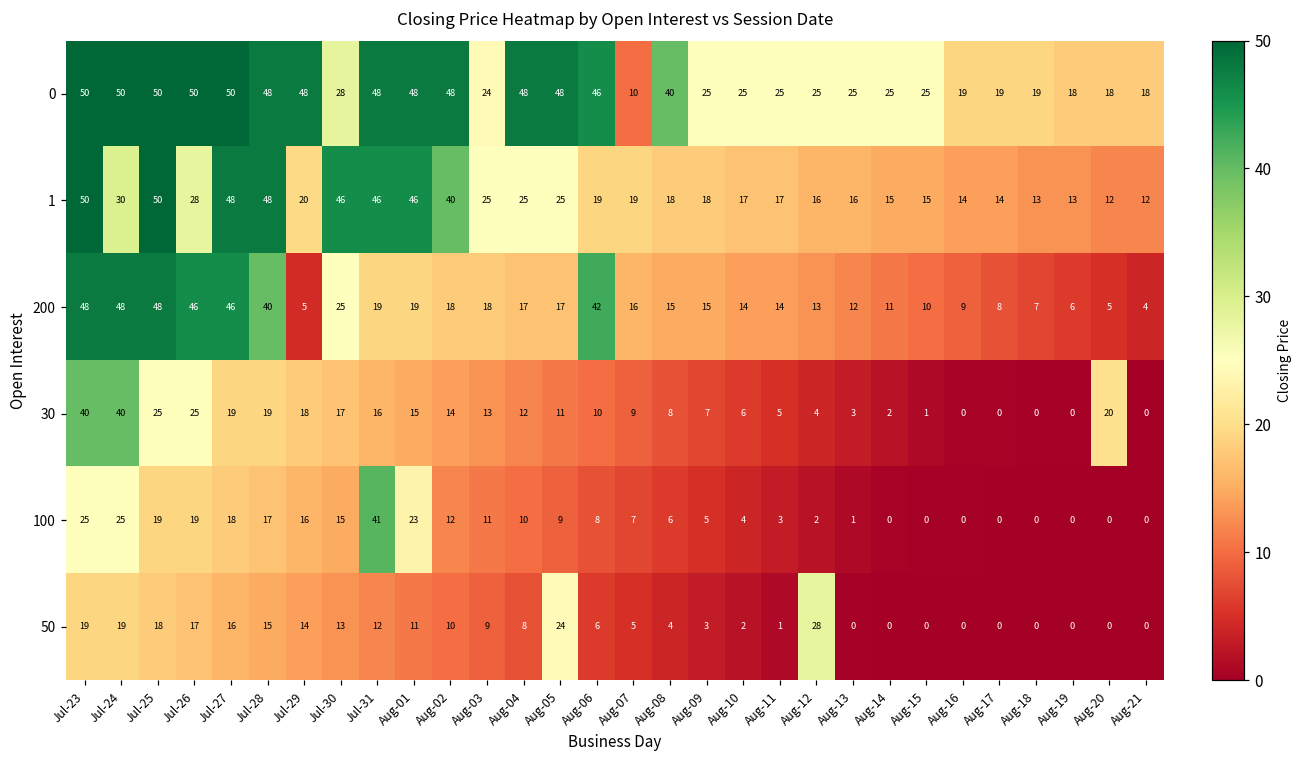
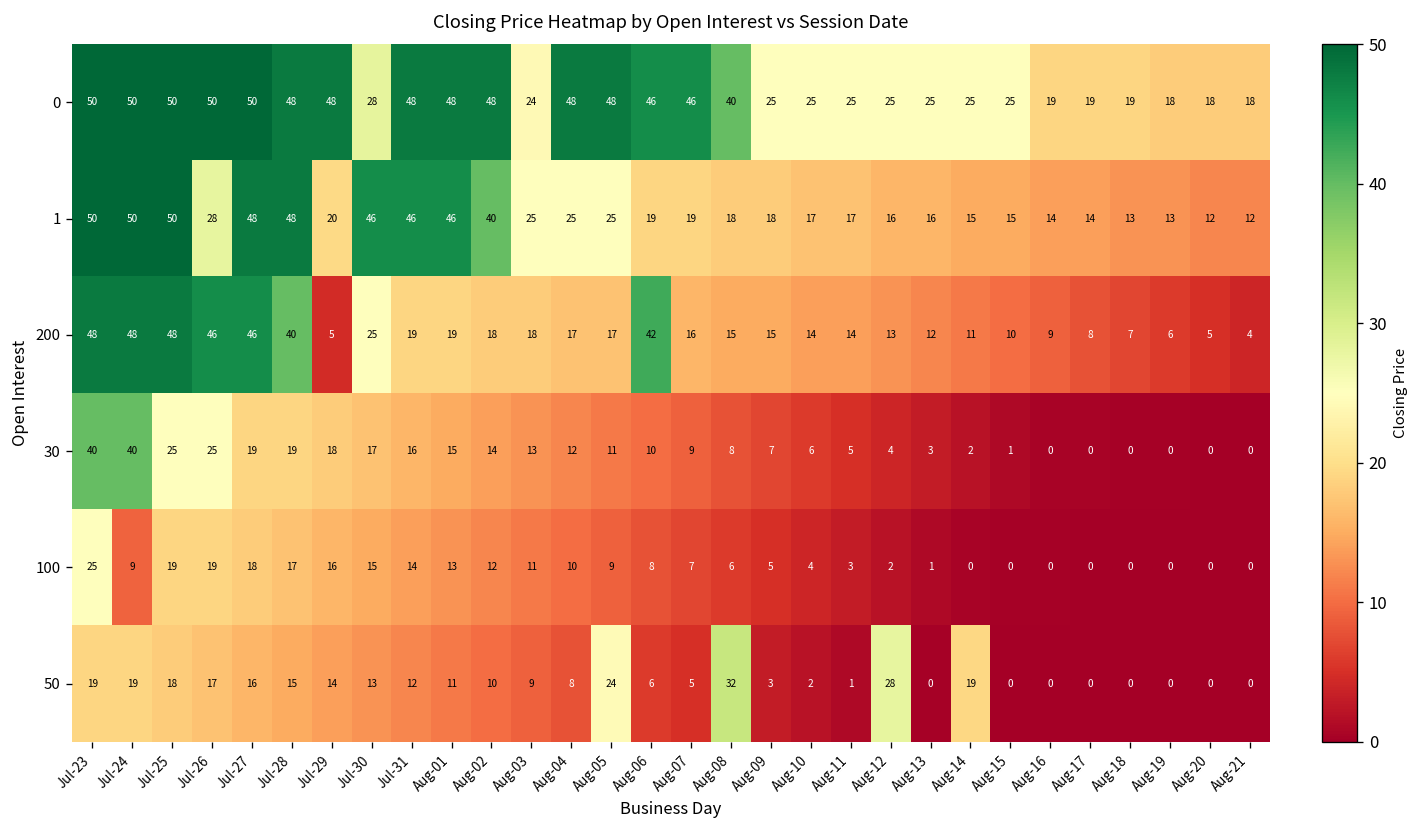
0, Aug-07: 10 -> 46
1, Jul-24: 30 -> 50
30, Aug-20: 20 -> 0
100, Jul-24: 25 -> 9
100, Jul-31: 41 -> 14
100, Aug-01: 23 -> 13
50, Aug-08: 4 -> 32
50, Aug-14: 0 -> 19
